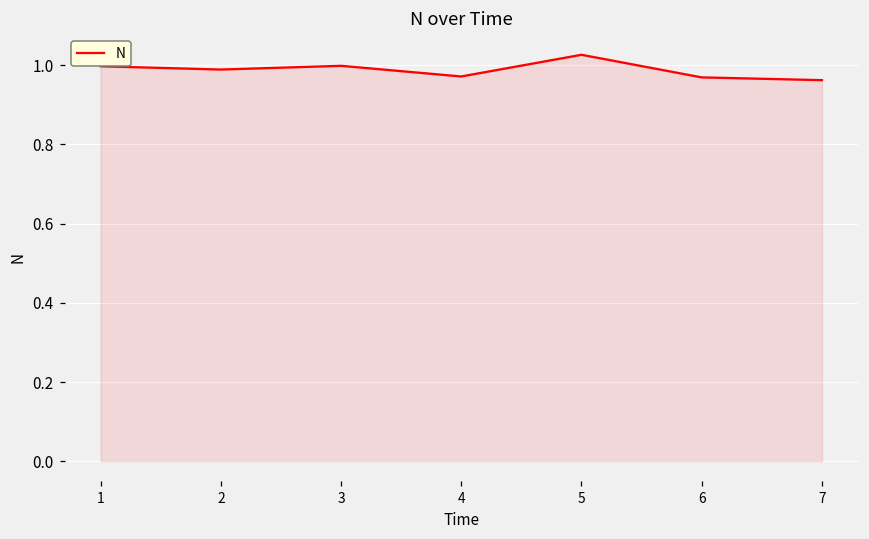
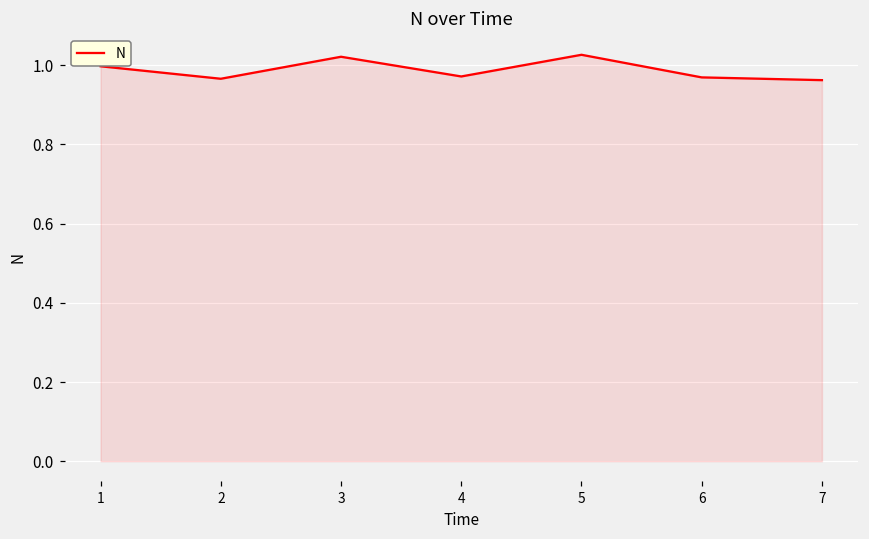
2: 0.99 -> 0.97
3: 1.00 -> 1.02
